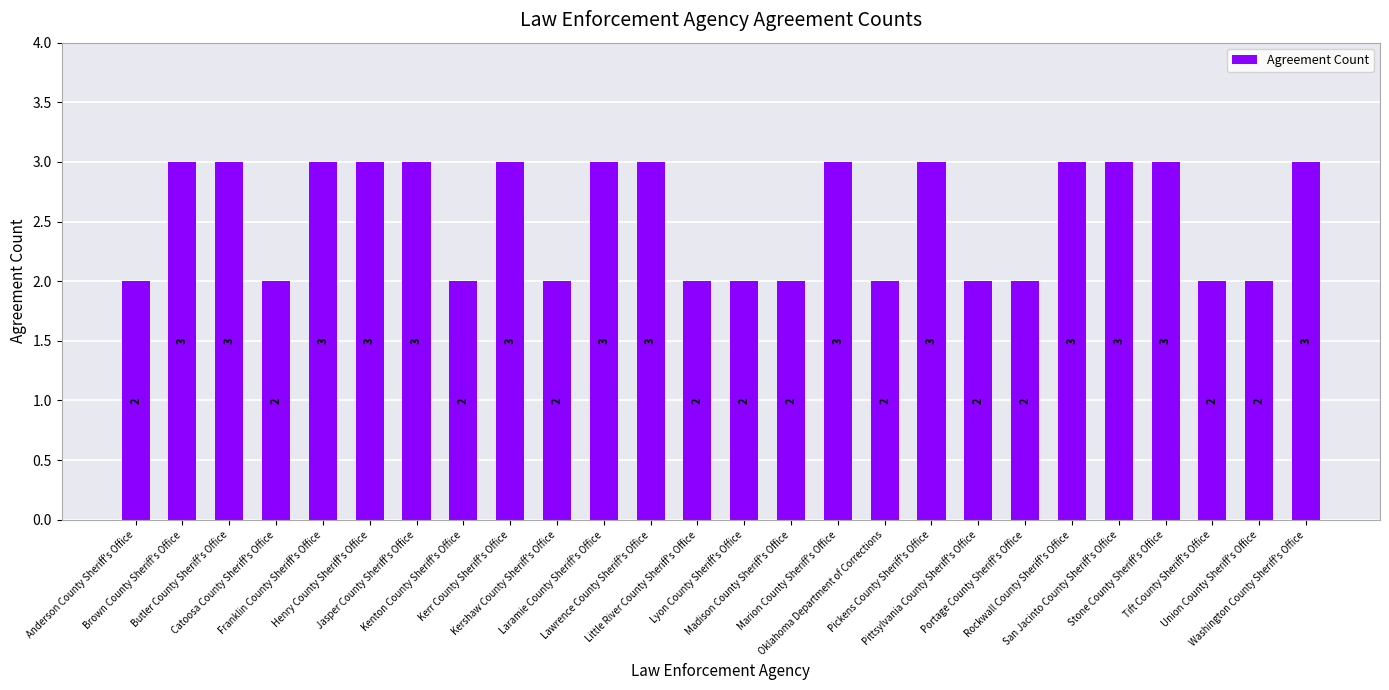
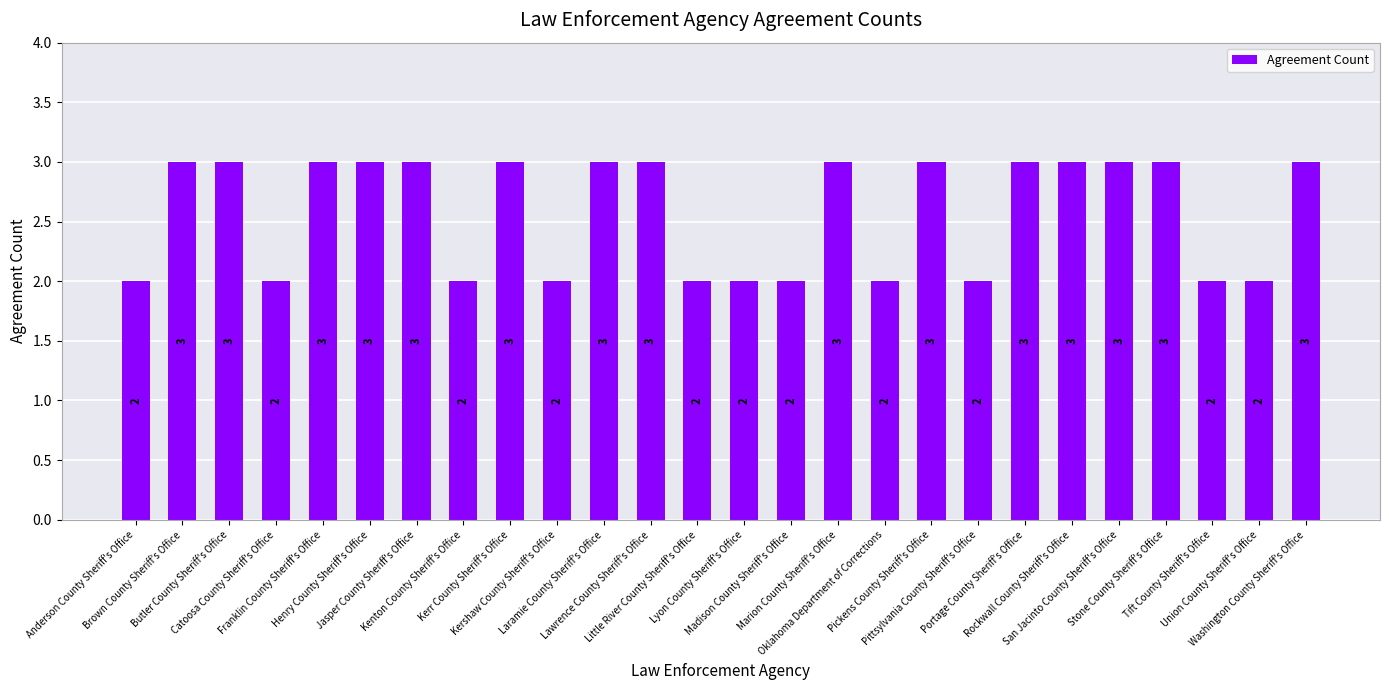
Portage County Sheriff's Office: 2 -> 3
